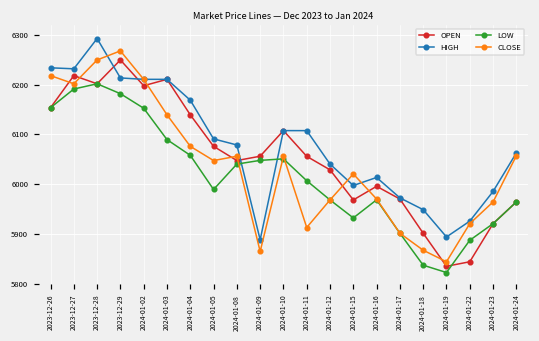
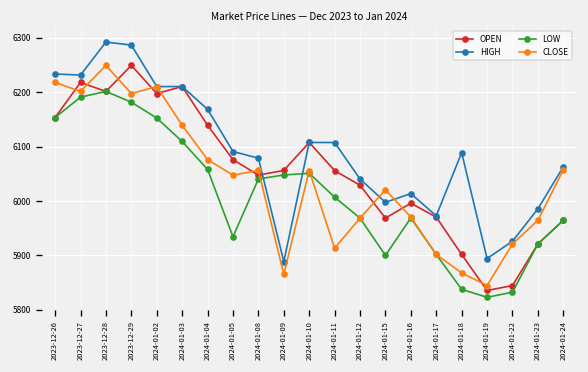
HIGH, 2023-12-29: 6210 -> 6290
CLOSE, 2023-12-29: 6270 -> 6200
LOW, 2024-01-03: 6090 -> 6110
LOW, 2024-01-05: 5990 -> 5930
LOW, 2024-01-15: 5930 -> 5900
HIGH, 2024-01-18: 5950 -> 6090
LOW, 2024-01-22: 5890 -> 5830
